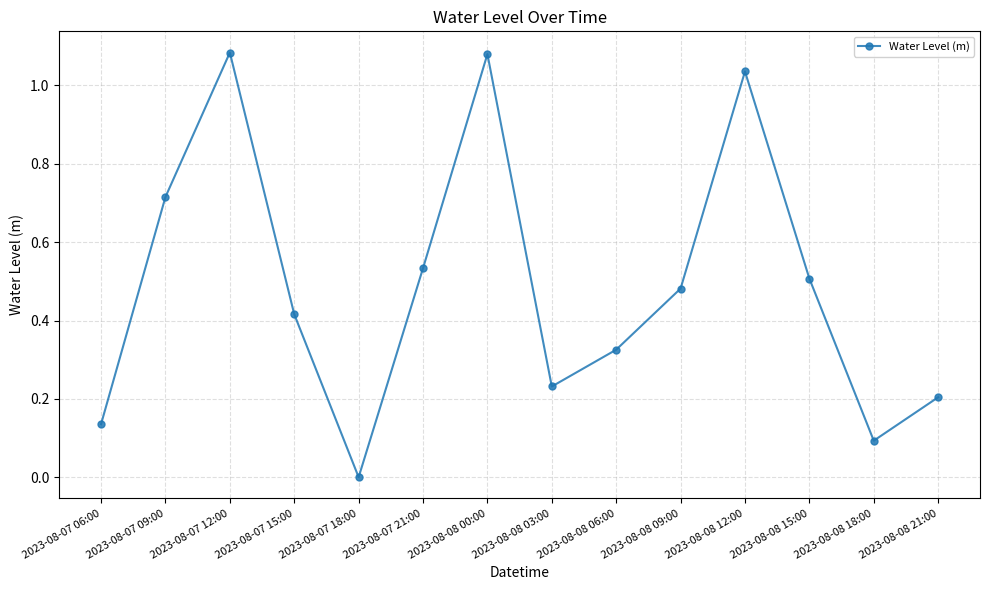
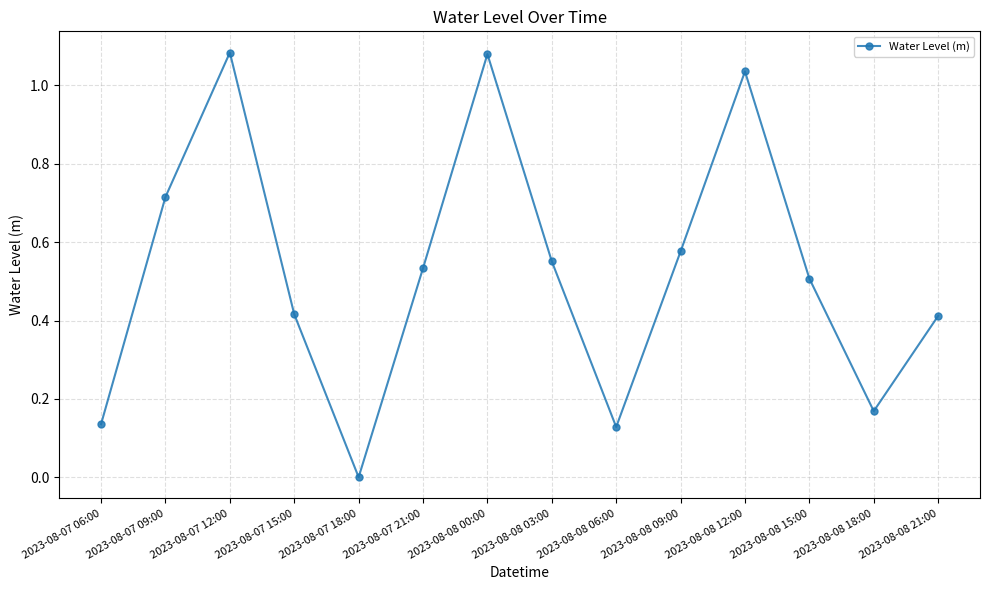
2023-08-08 03:00: 0.23 -> 0.55
2023-08-08 06:00: 0.33 -> 0.13
2023-08-08 09:00: 0.48 -> 0.58
2023-08-08 18:00: 0.09 -> 0.17
2023-08-08 21:00: 0.20 -> 0.41
